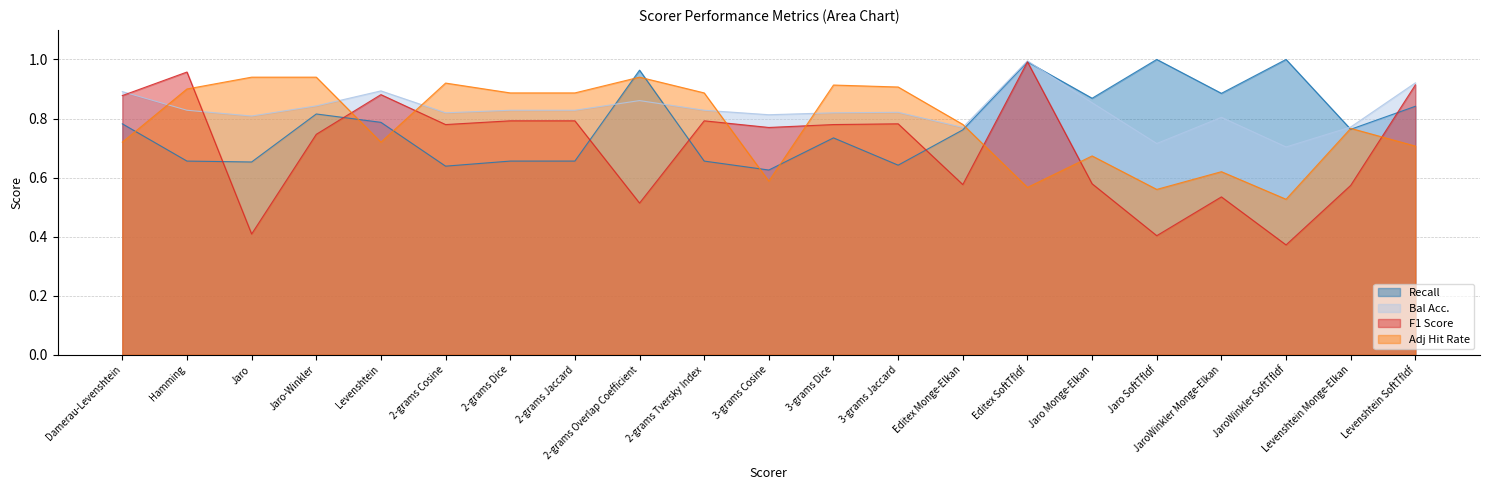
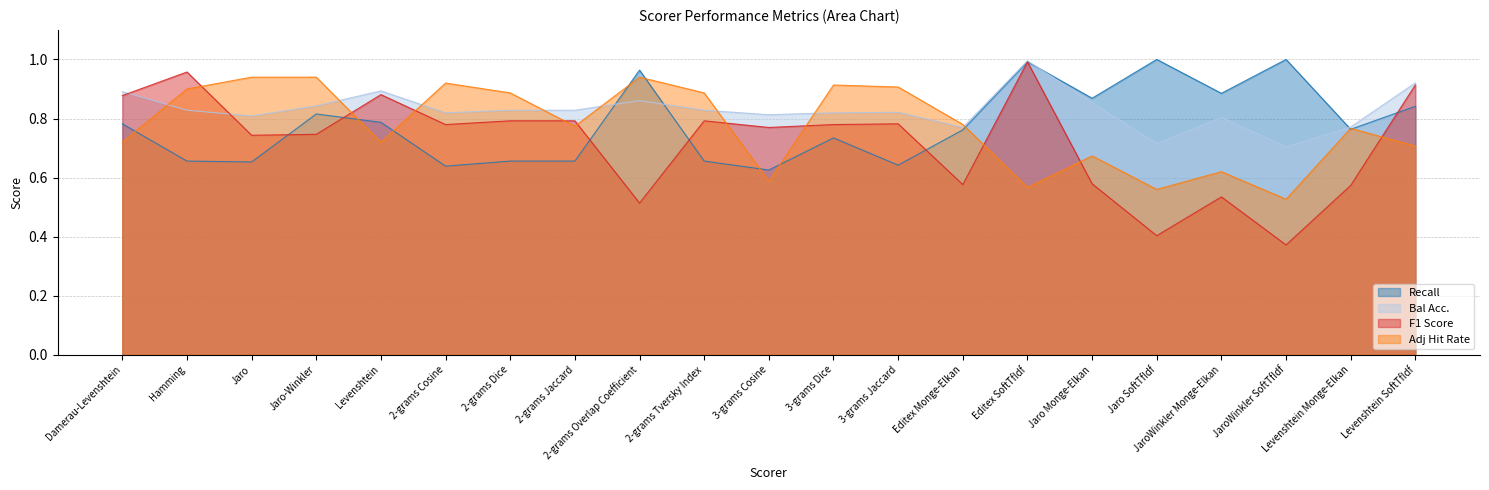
F1 Score, Jaro: 0.41 -> 0.74
Adj Hit Rate, 2-grams Jaccard: 0.89 -> 0.77
